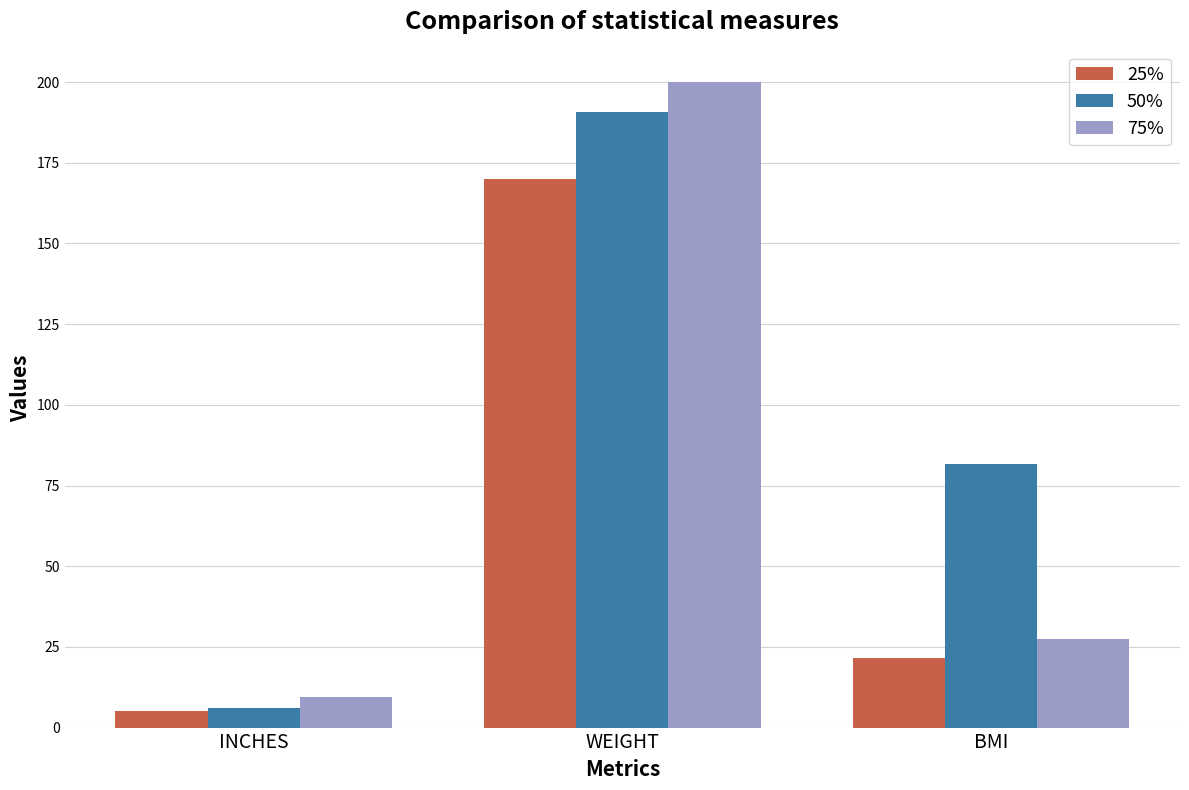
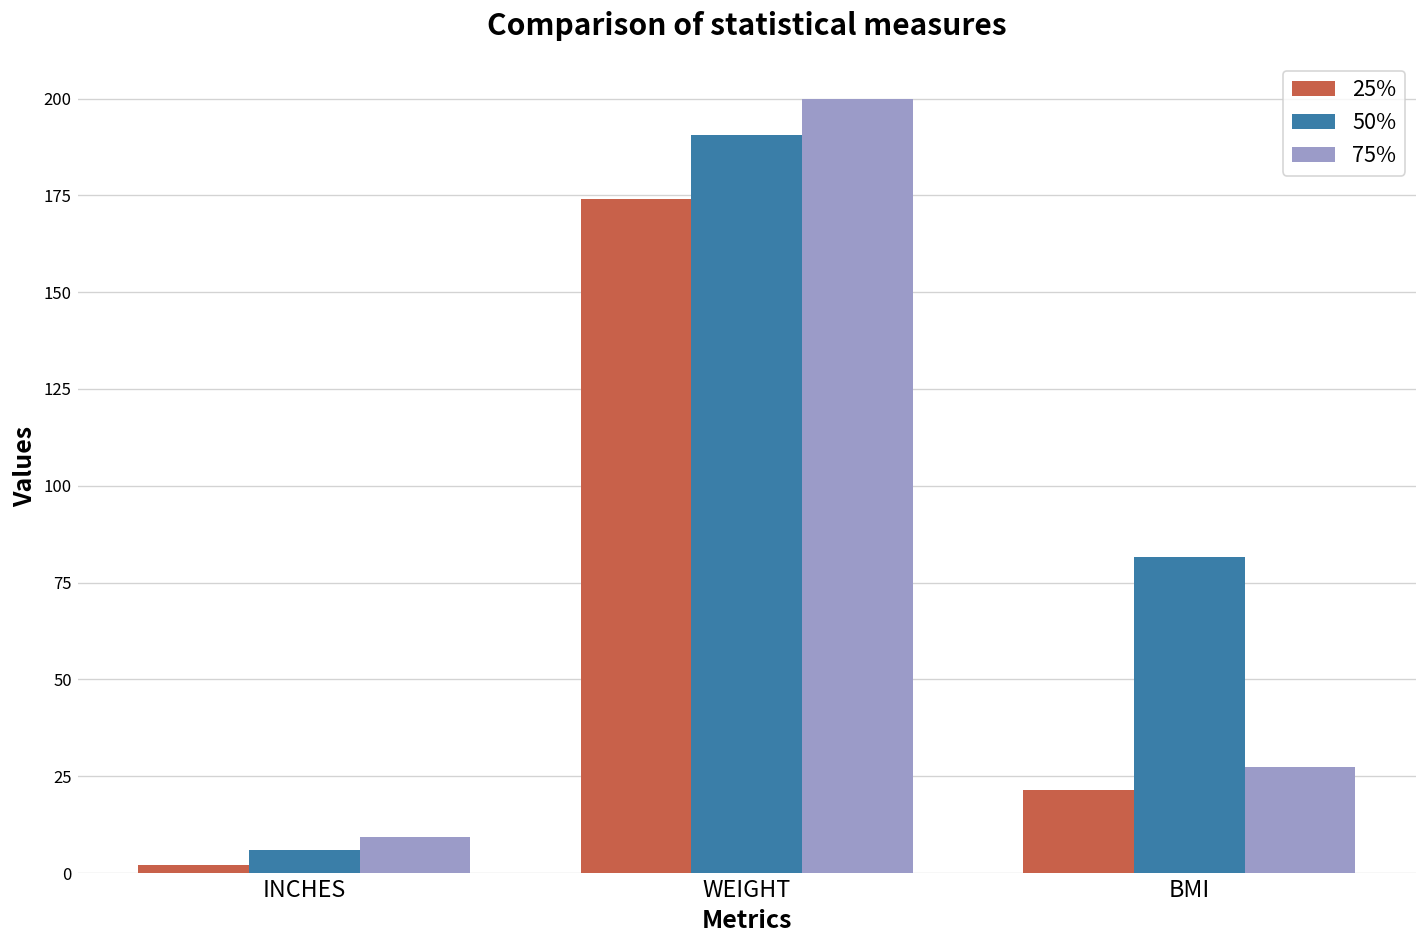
25%, INCHES: 5 -> 2
25%, WEIGHT: 170 -> 174
